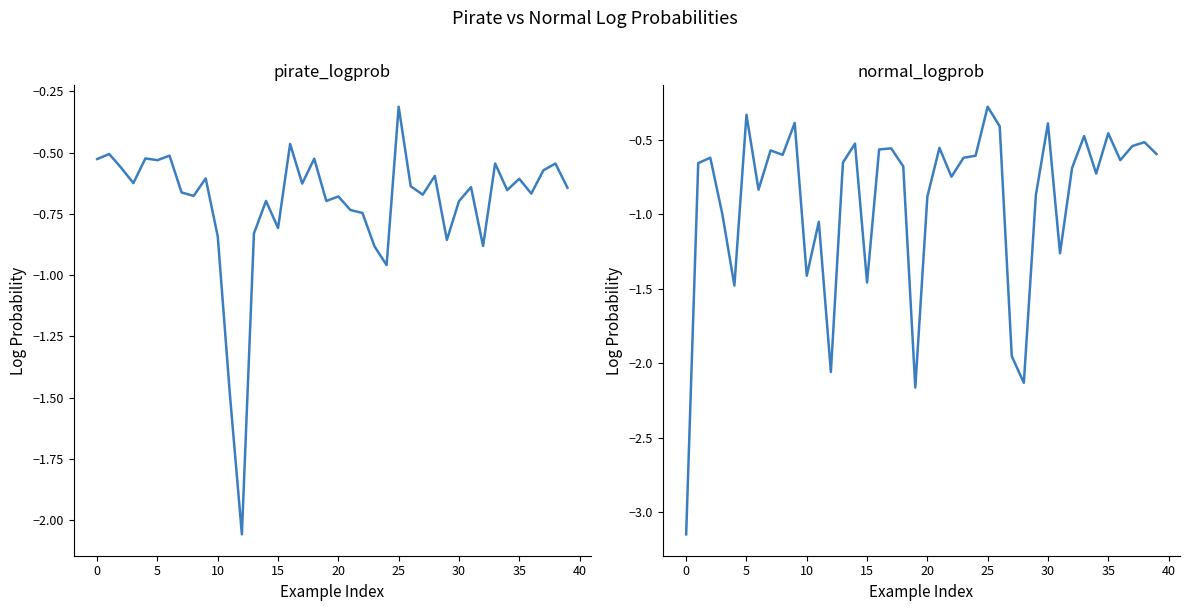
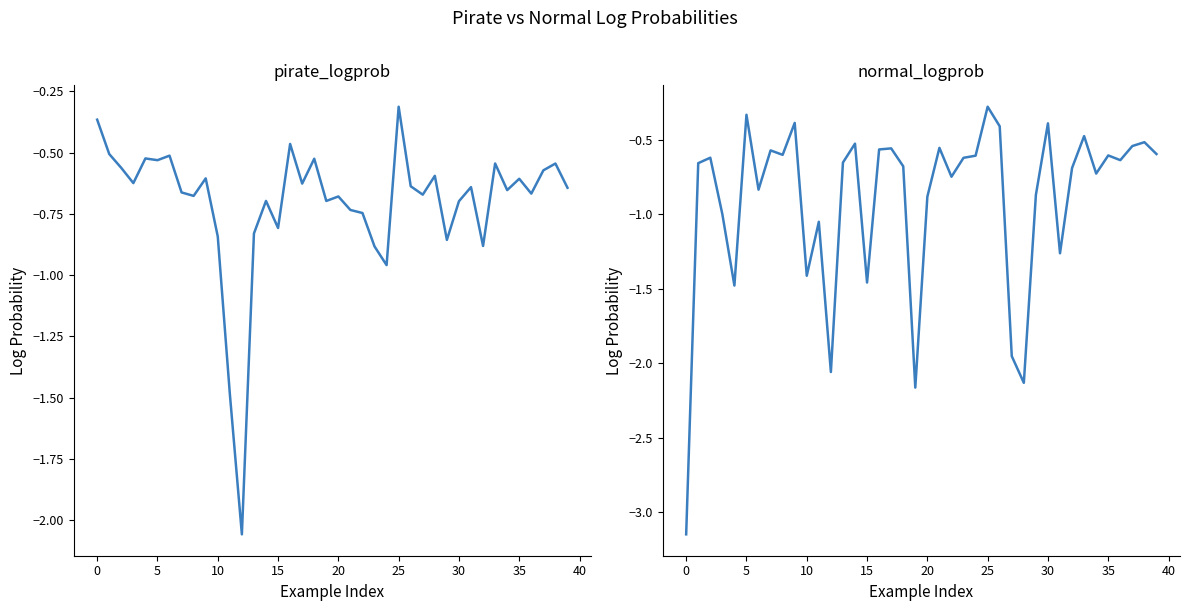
pirate_logprob, 0: -0.53 -> -0.37
normal_logprob, 35: -0.45 -> -0.60
